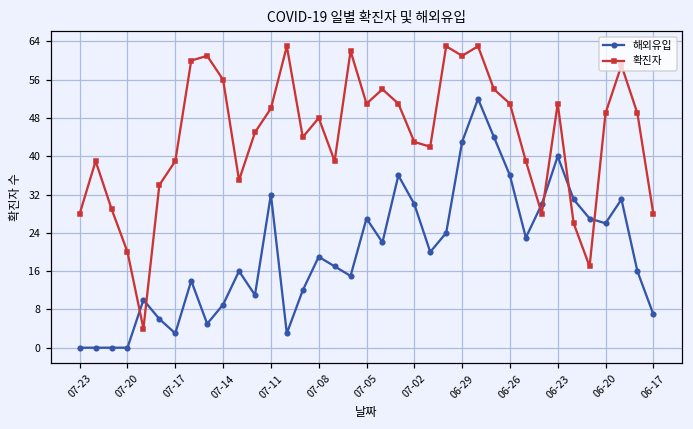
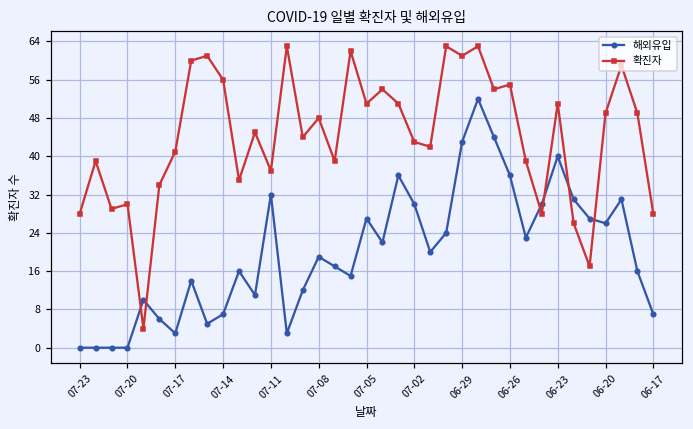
확진자, 07-20: 20 -> 30
확진자, 07-17: 39 -> 41
해외유입, 07-14: 9 -> 7
확진자, 07-11: 50 -> 37
확진자, 06-26: 51 -> 55
